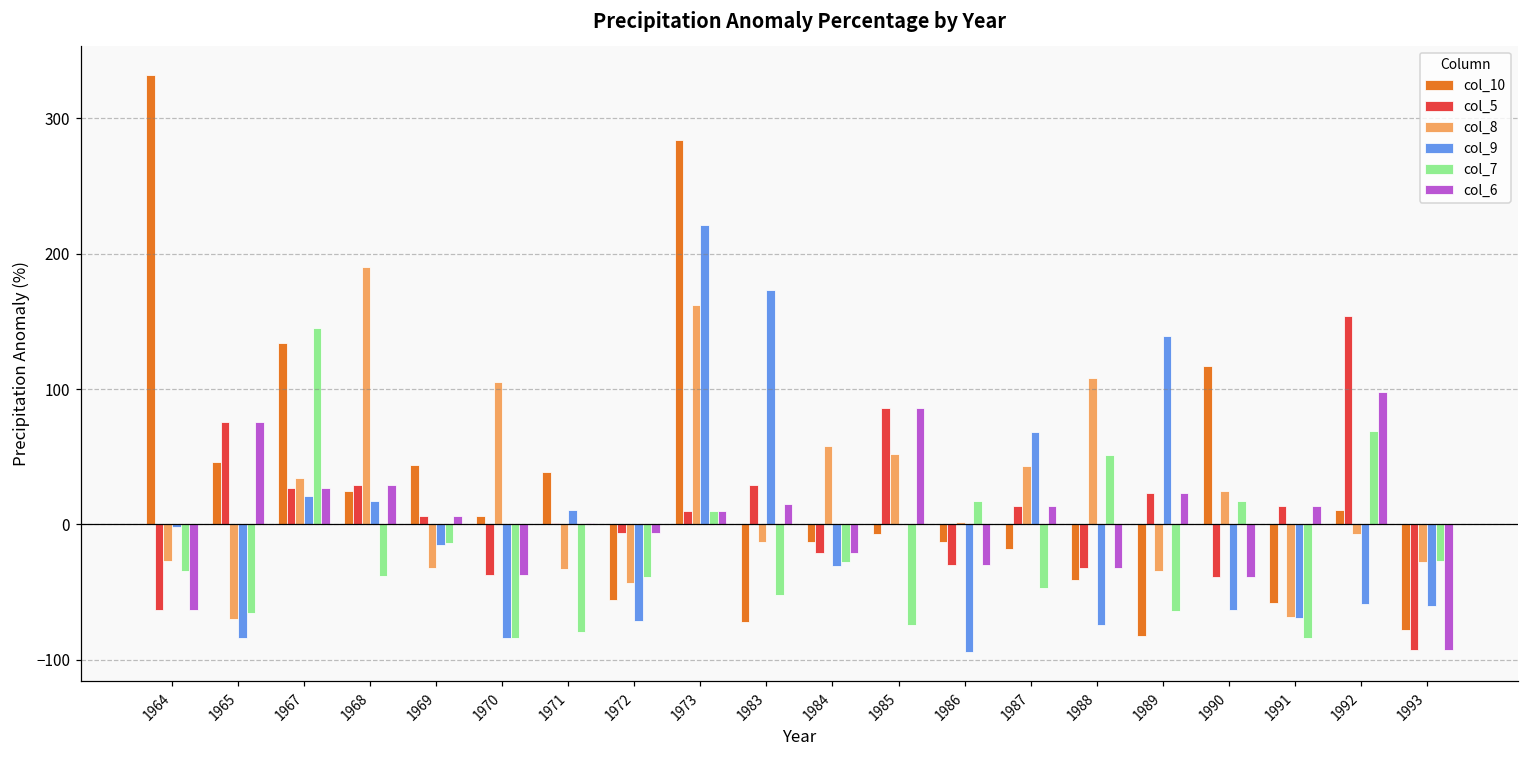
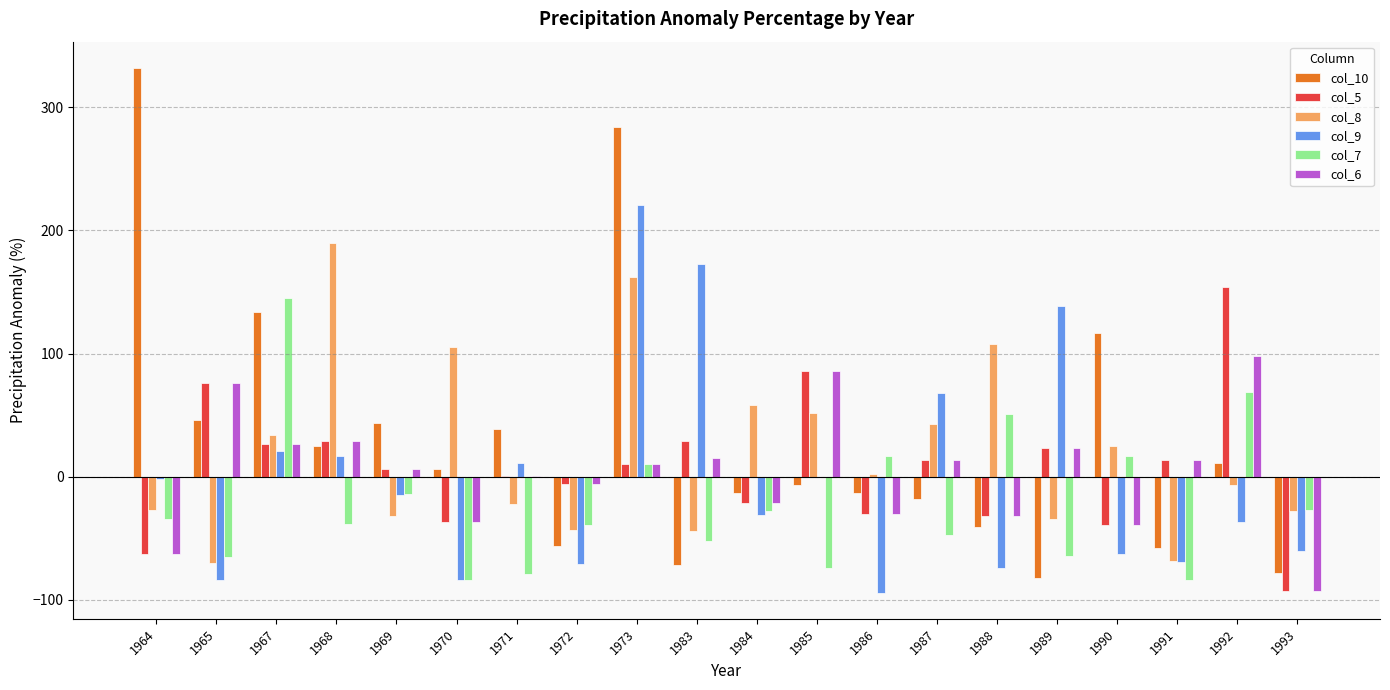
col_8, 1971: -33 -> -22
col_8, 1983: -13 -> -44
col_9, 1992: -59 -> -37
